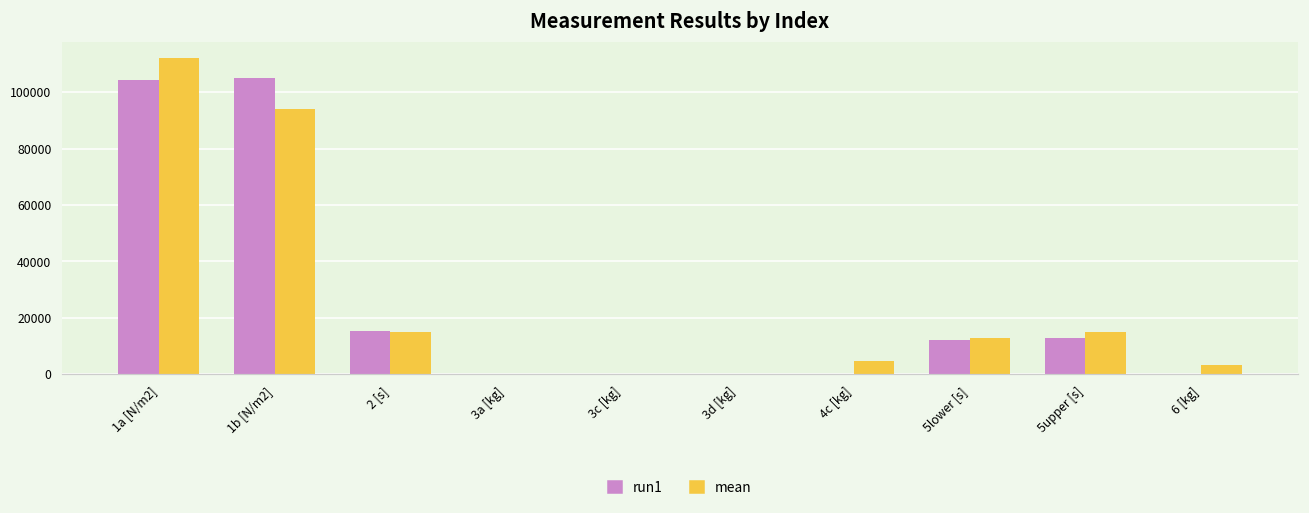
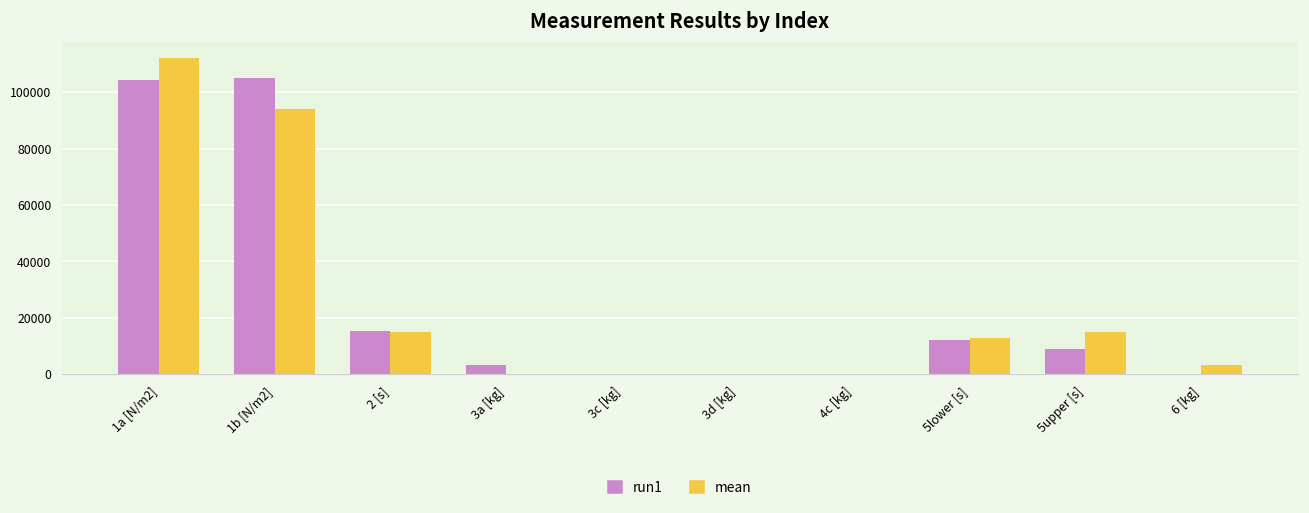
run1, 3a [kg]: 0 -> 3000
mean, 4c [kg]: 5000 -> 0
run1, 5upper [s]: 13000 -> 9000
